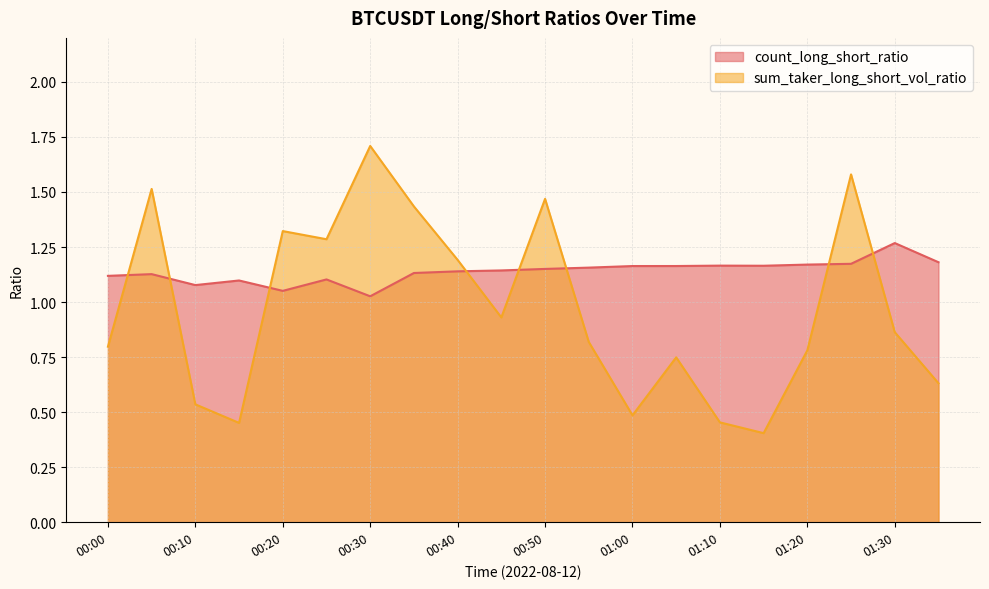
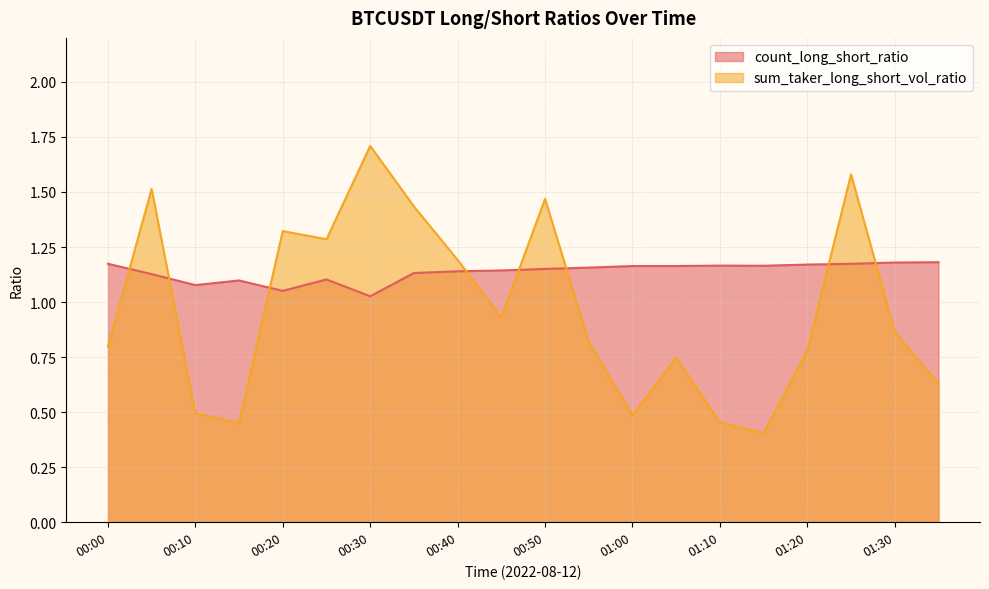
count_long_short_ratio, 00:00: 1.12 -> 1.17
sum_taker_long_short_vol_ratio, 00:10: 0.54 -> 0.49
count_long_short_ratio, 01:30: 1.27 -> 1.18
